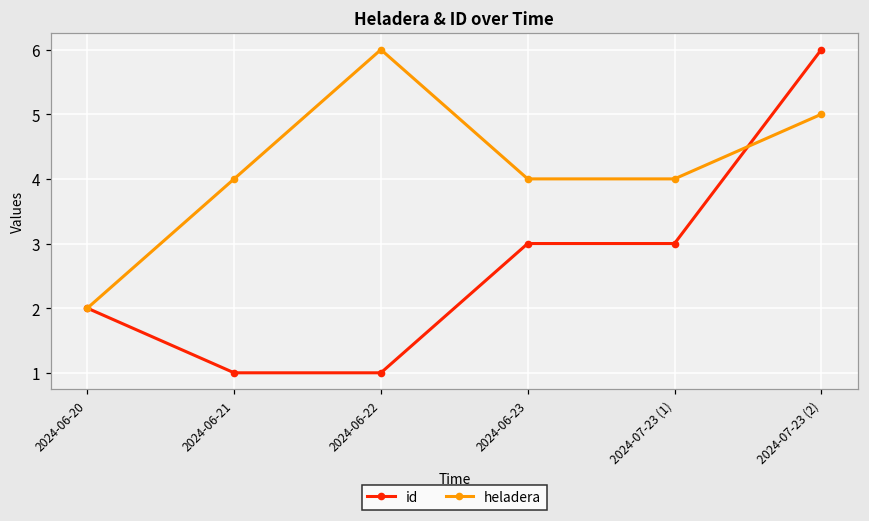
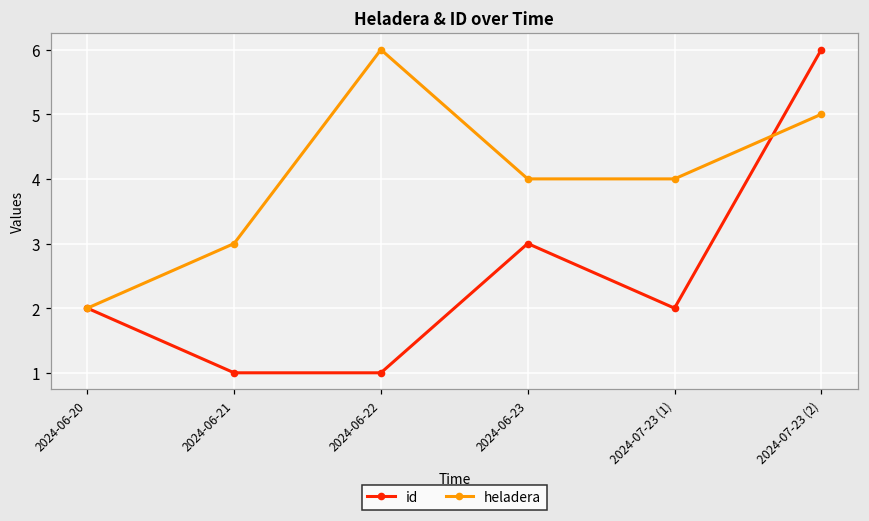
heladera, 2024-06-21: 4 -> 3
id, 2024-07-23 (1): 3 -> 2
